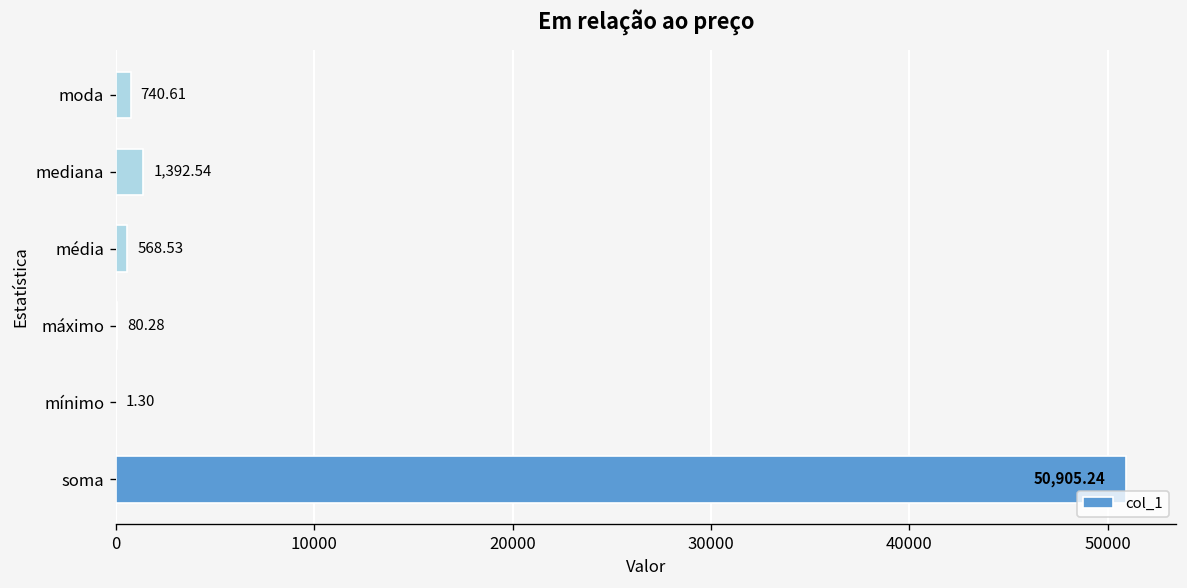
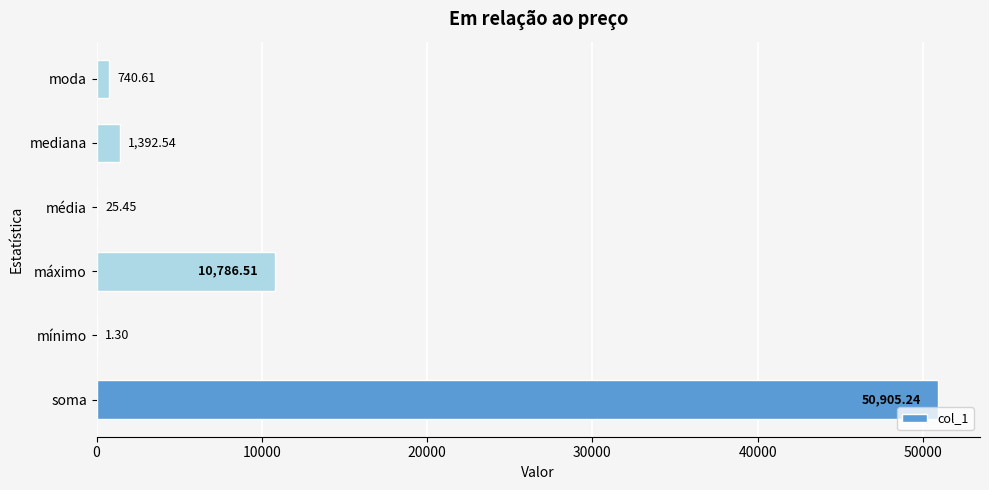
média: 568.53 -> 25.45
máximo: 80.28 -> 10,786.51
